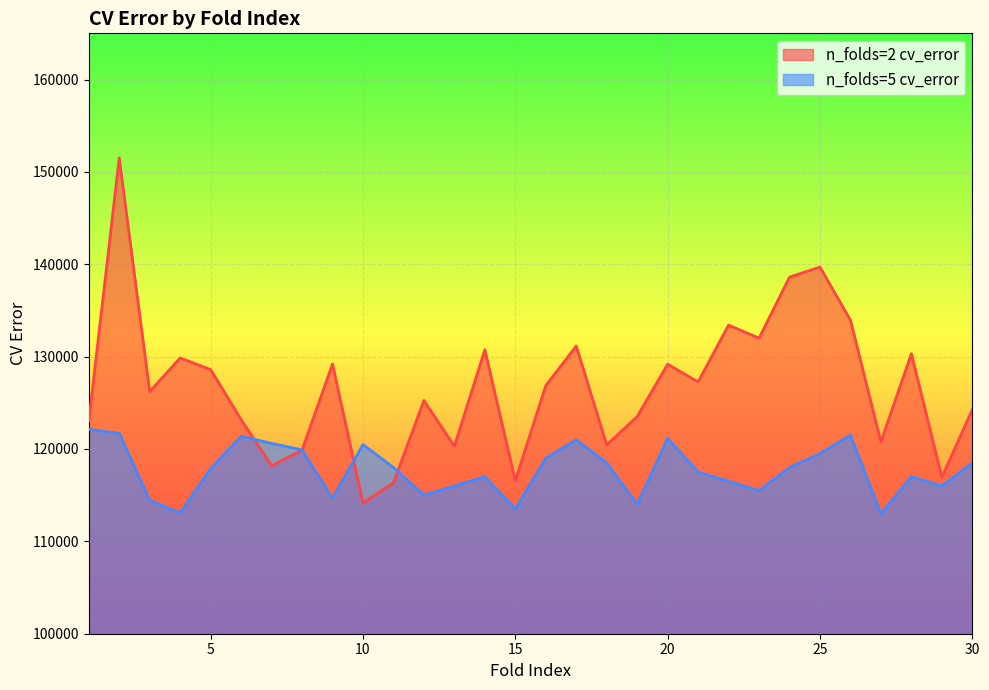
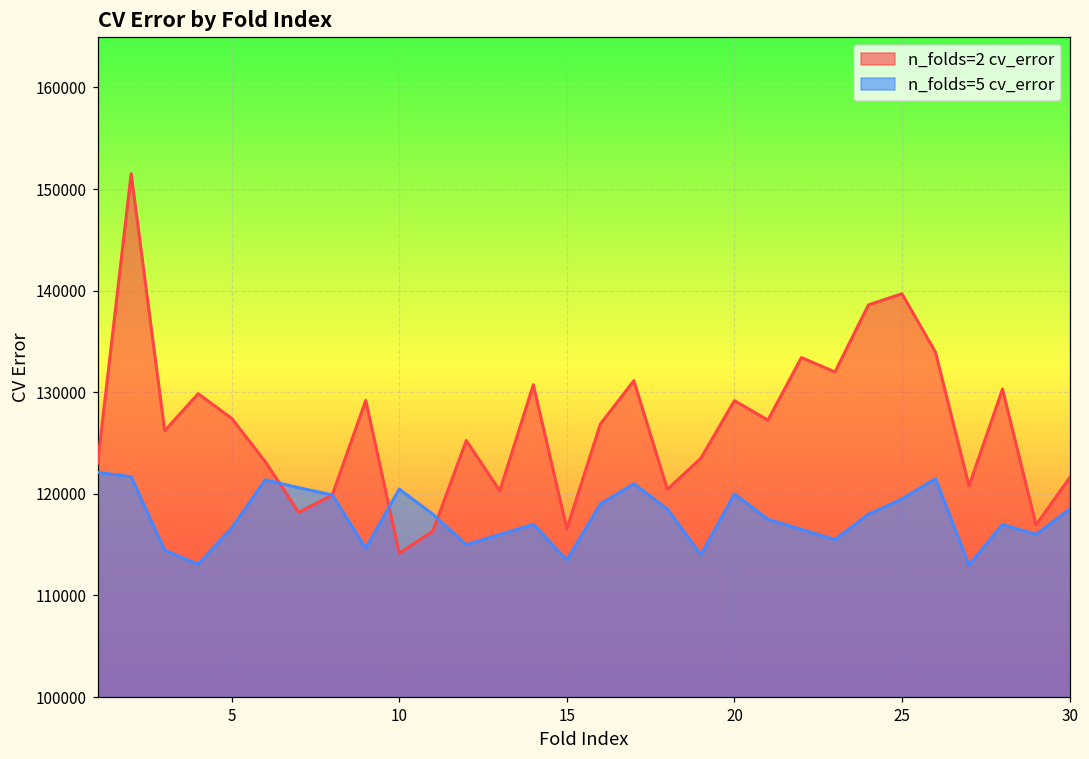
n_folds=2 cv_error, 5: 129000 -> 127000
n_folds=5 cv_error, 5: 118000 -> 117000
n_folds=5 cv_error, 20: 121000 -> 120000
n_folds=2 cv_error, 30: 124000 -> 122000
